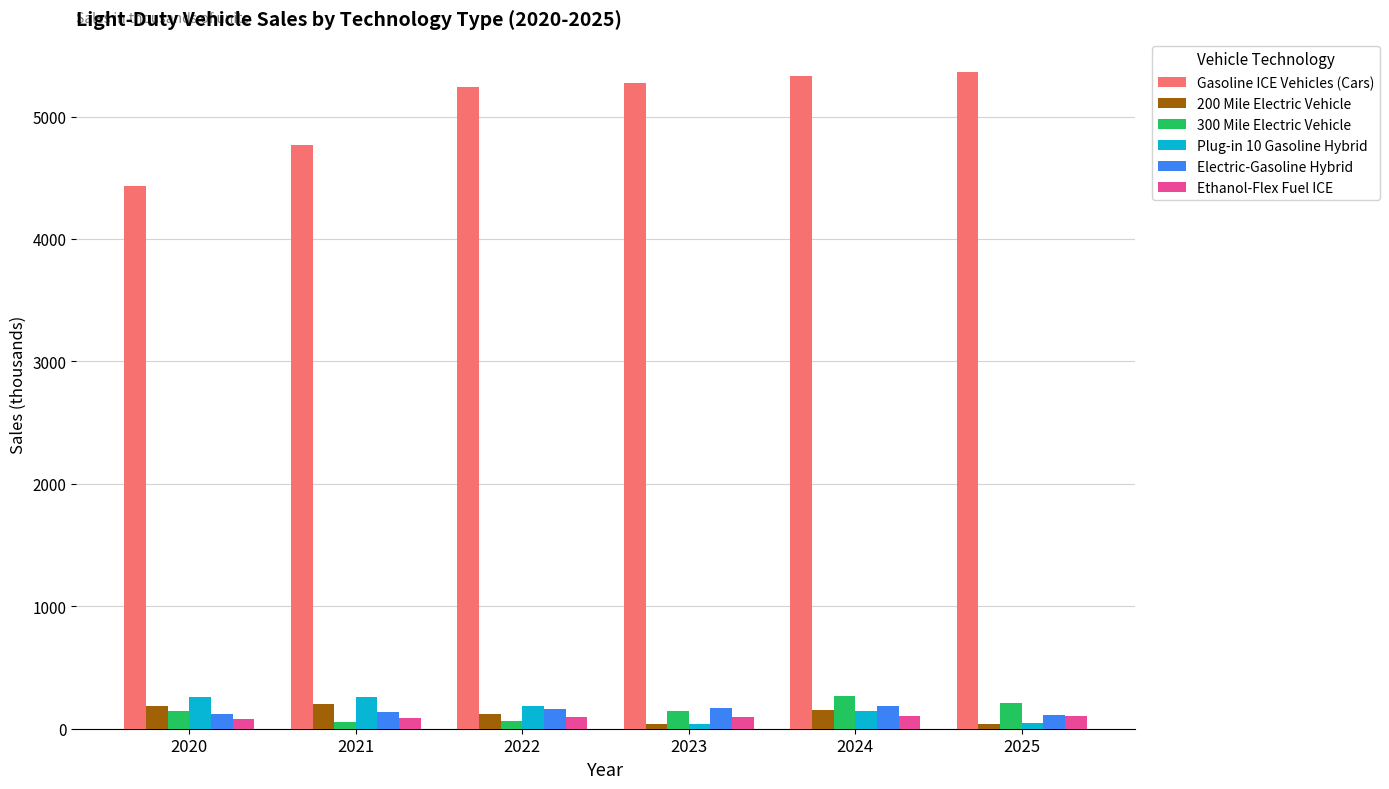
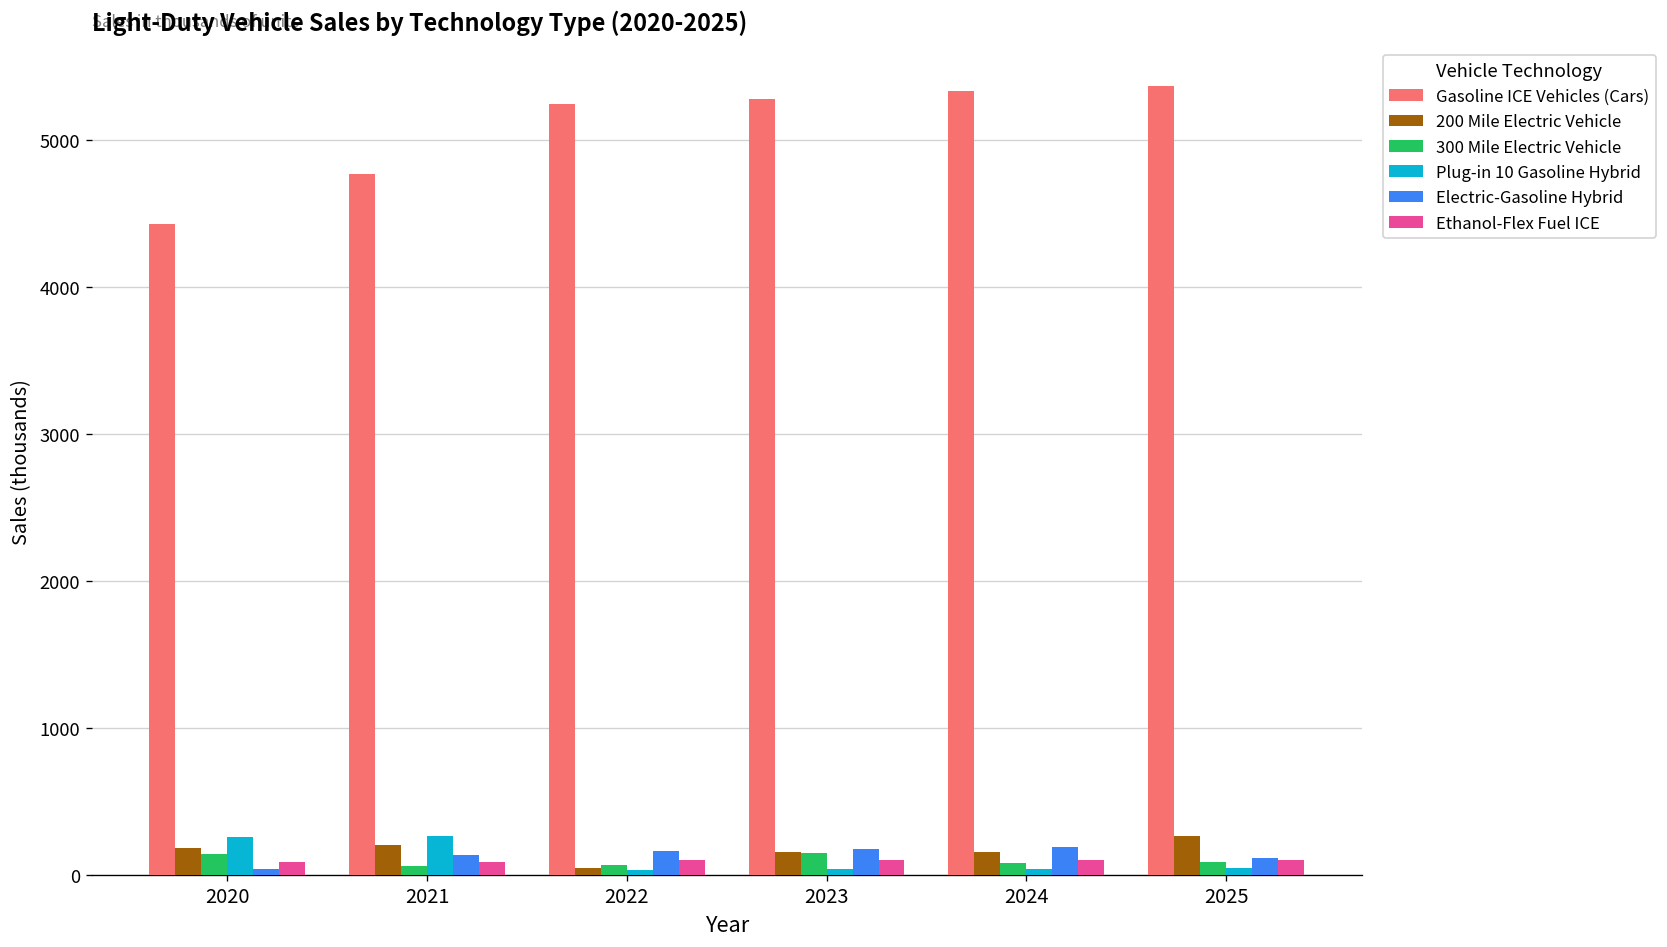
Electric-Gasoline Hybrid, 2020: 120 -> 40
200 Mile Electric Vehicle, 2022: 120 -> 40
Plug-in 10 Gasoline Hybrid, 2022: 190 -> 30
200 Mile Electric Vehicle, 2023: 40 -> 160
300 Mile Electric Vehicle, 2024: 260 -> 80
Plug-in 10 Gasoline Hybrid, 2024: 140 -> 40
200 Mile Electric Vehicle, 2025: 40 -> 260
300 Mile Electric Vehicle, 2025: 210 -> 80
